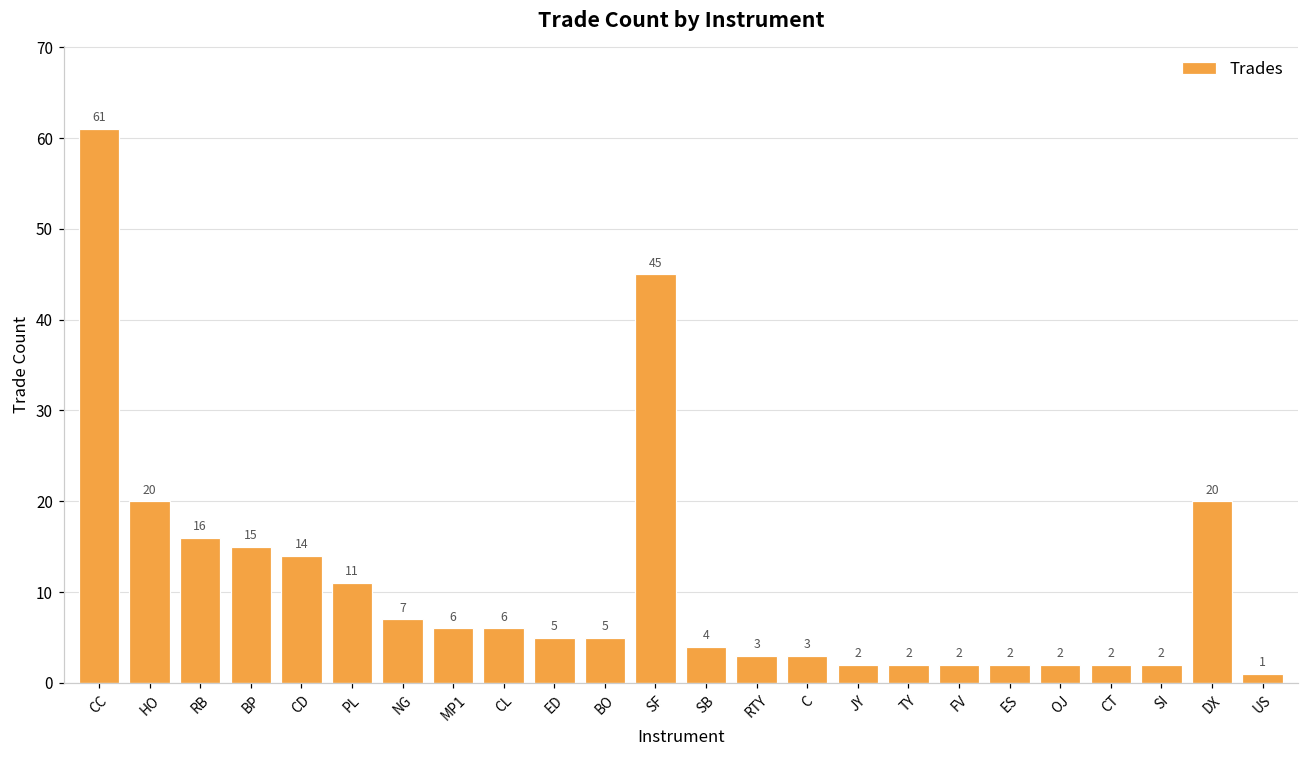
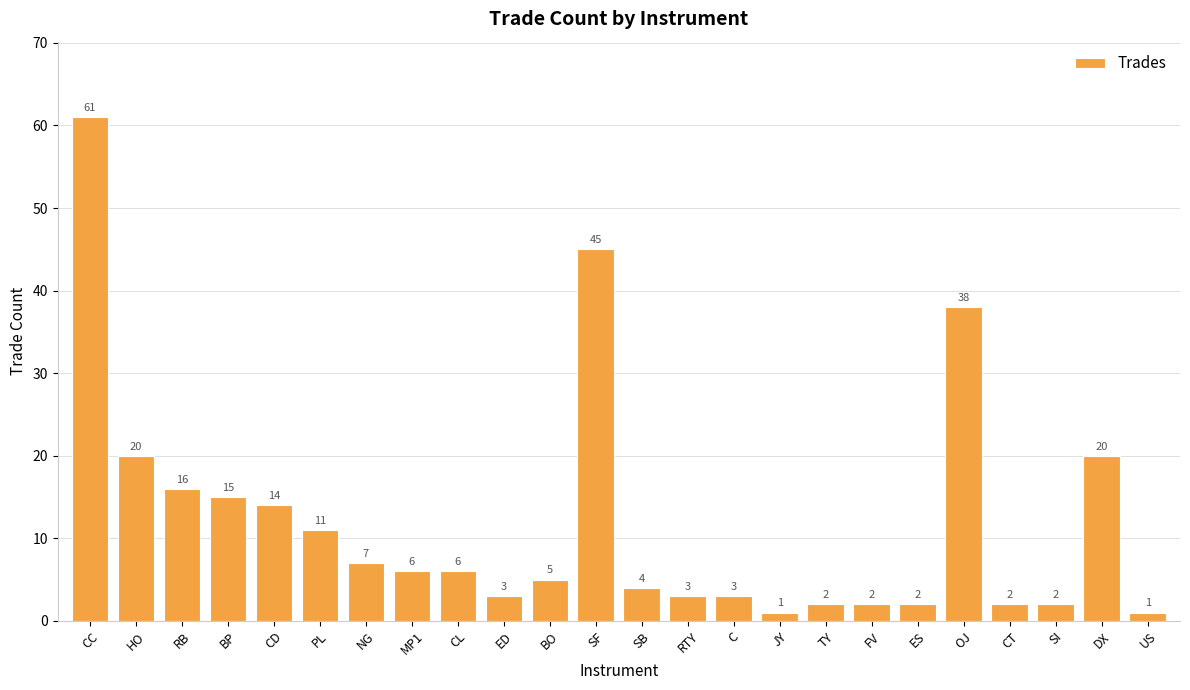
ED: 5 -> 3
JY: 2 -> 1
OJ: 2 -> 38
